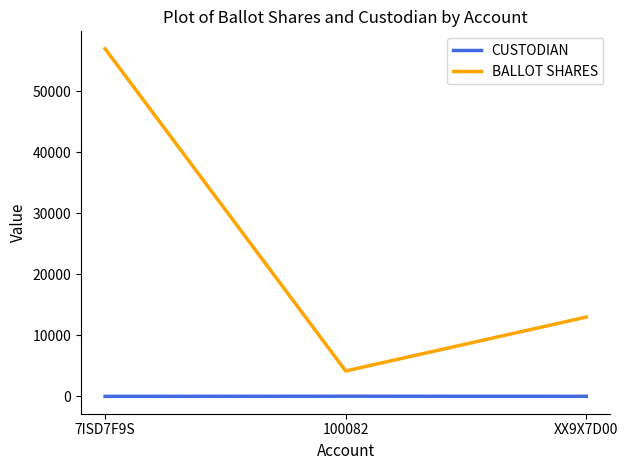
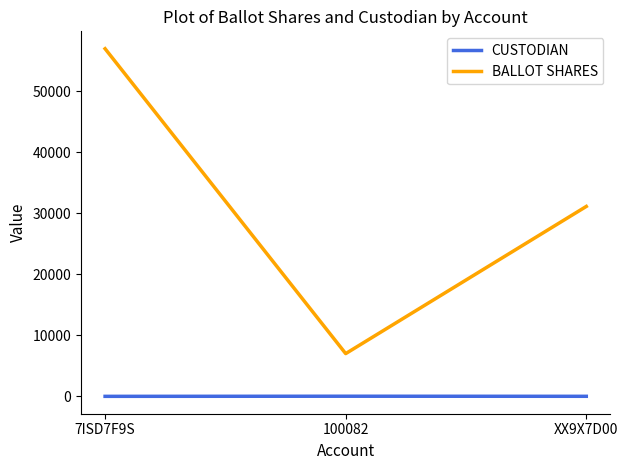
BALLOT SHARES, 100082: 4000 -> 7000
BALLOT SHARES, XX9X7D00: 13000 -> 31000
